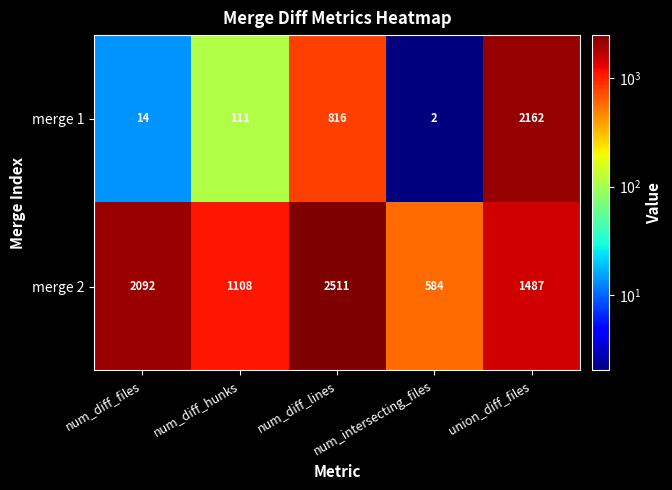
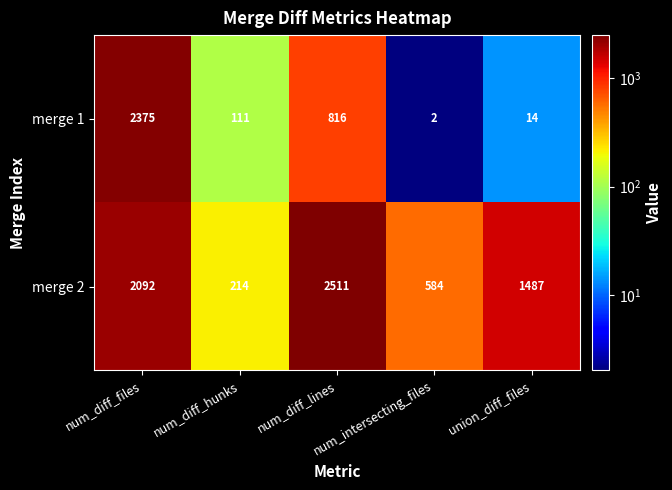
merge 1, num_diff_files: 14 -> 2375
merge 1, union_diff_files: 2162 -> 14
merge 2, num_diff_hunks: 1108 -> 214
